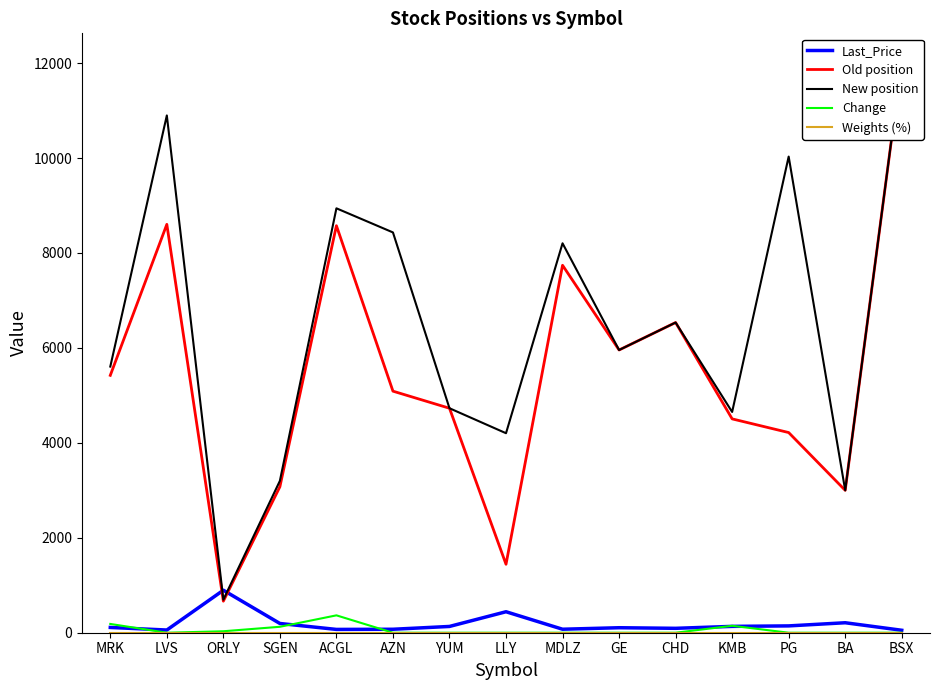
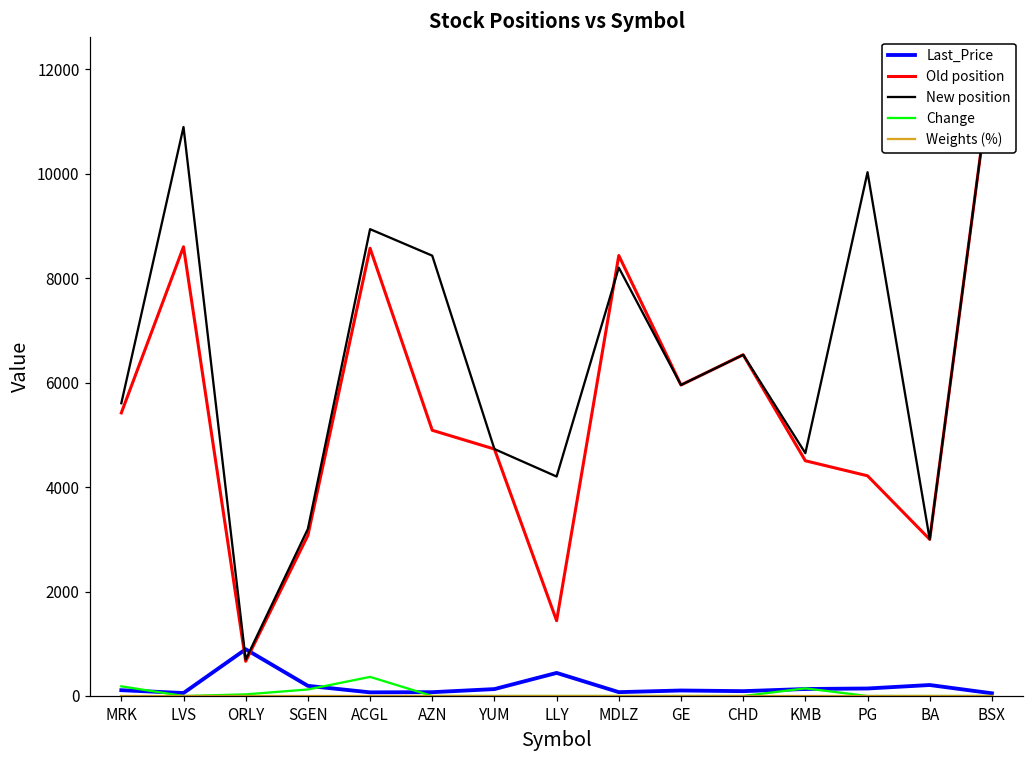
Old position, MDLZ: 7700 -> 8400
